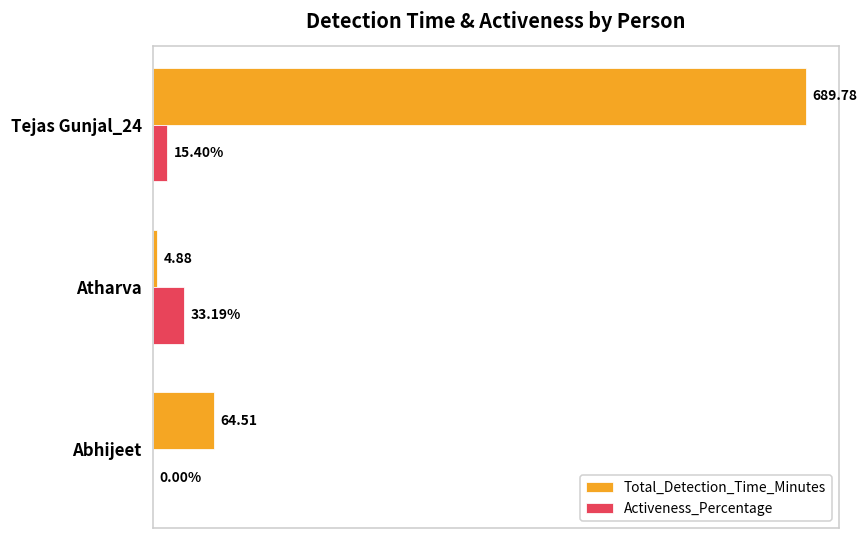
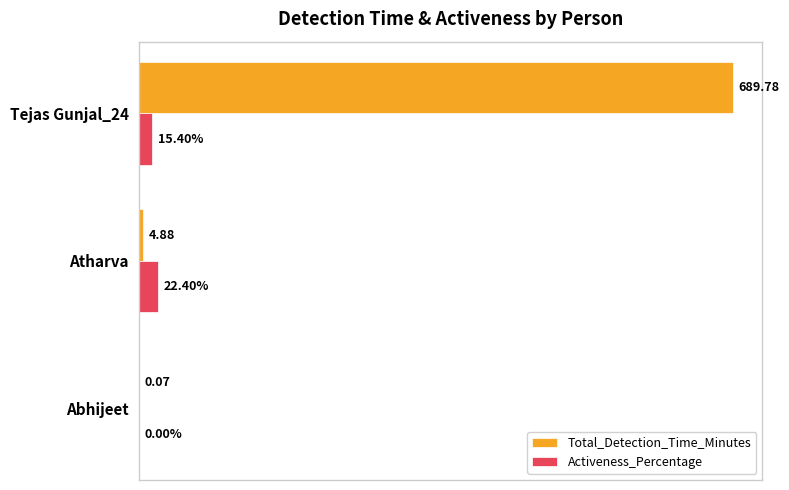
Activeness_Percentage, Atharva: 33.19% -> 22.40%
Total_Detection_Time_Minutes, Abhijeet: 64.51 -> 0.07
